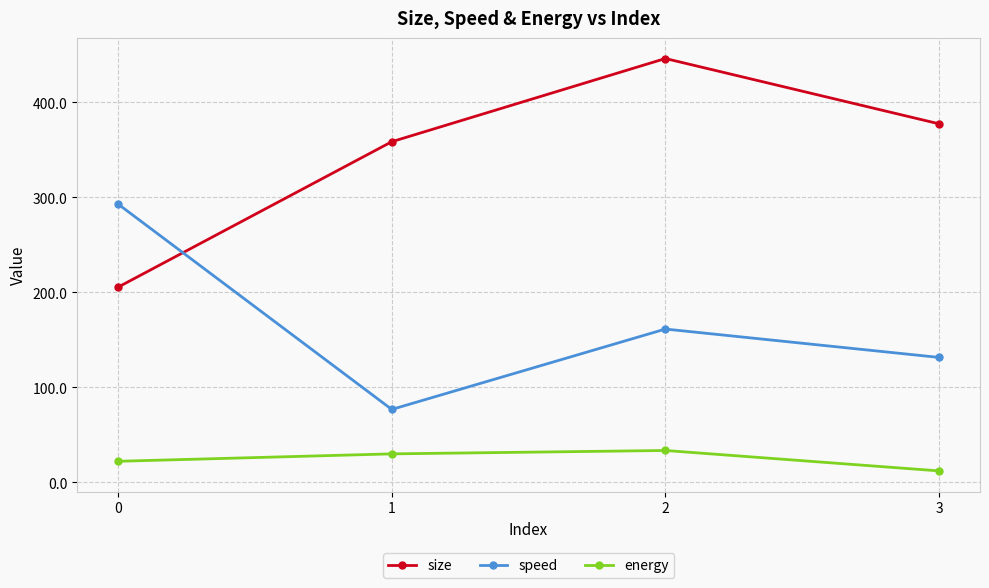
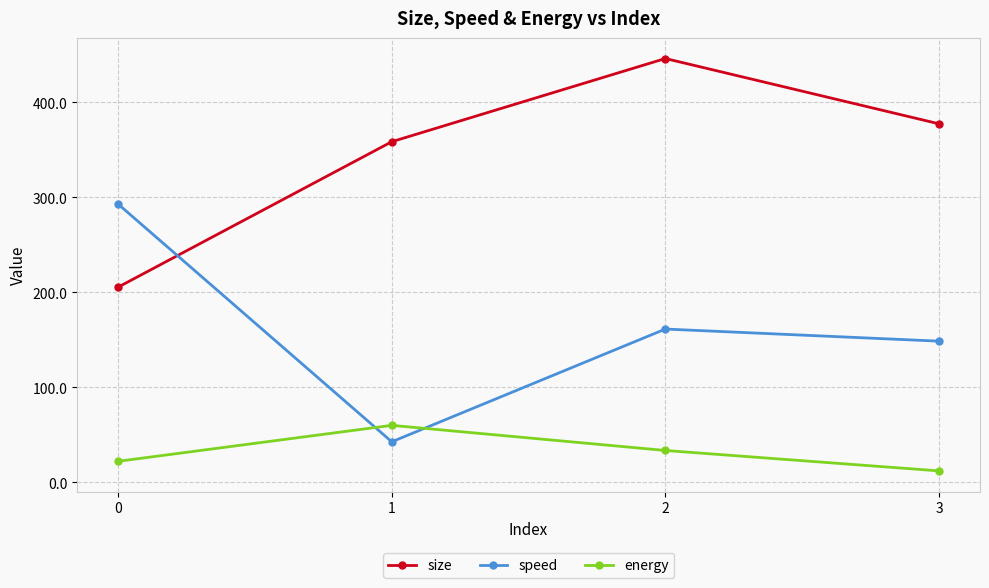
speed, 1: 80 -> 40
energy, 1: 30 -> 60
speed, 3: 130 -> 150
